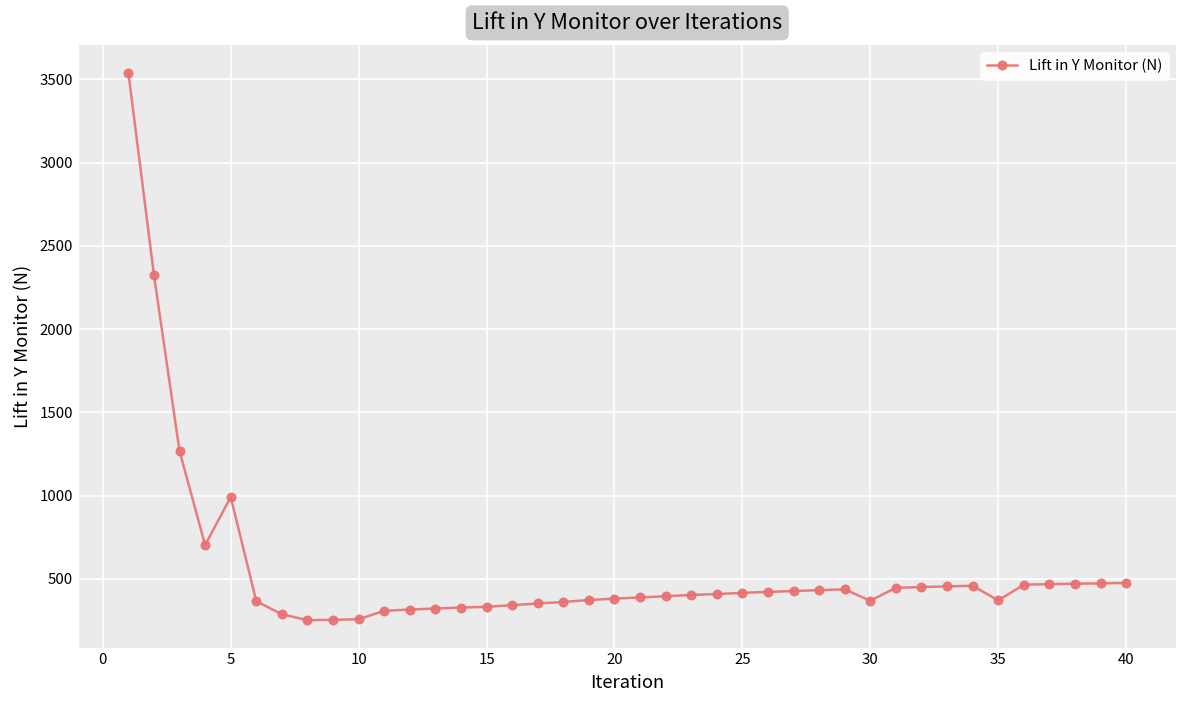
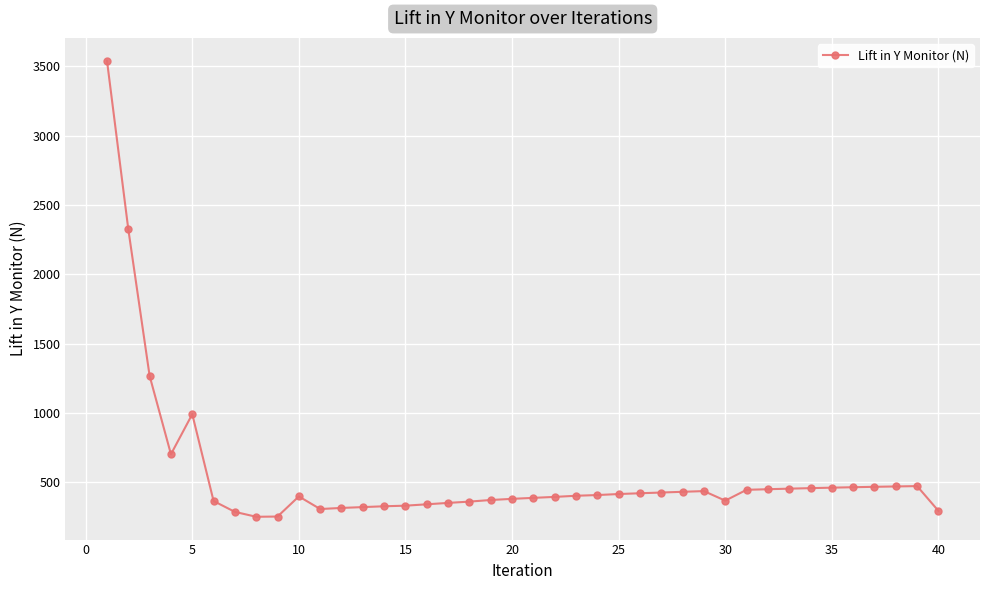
10: 260 -> 400
35: 370 -> 460
40: 470 -> 290
